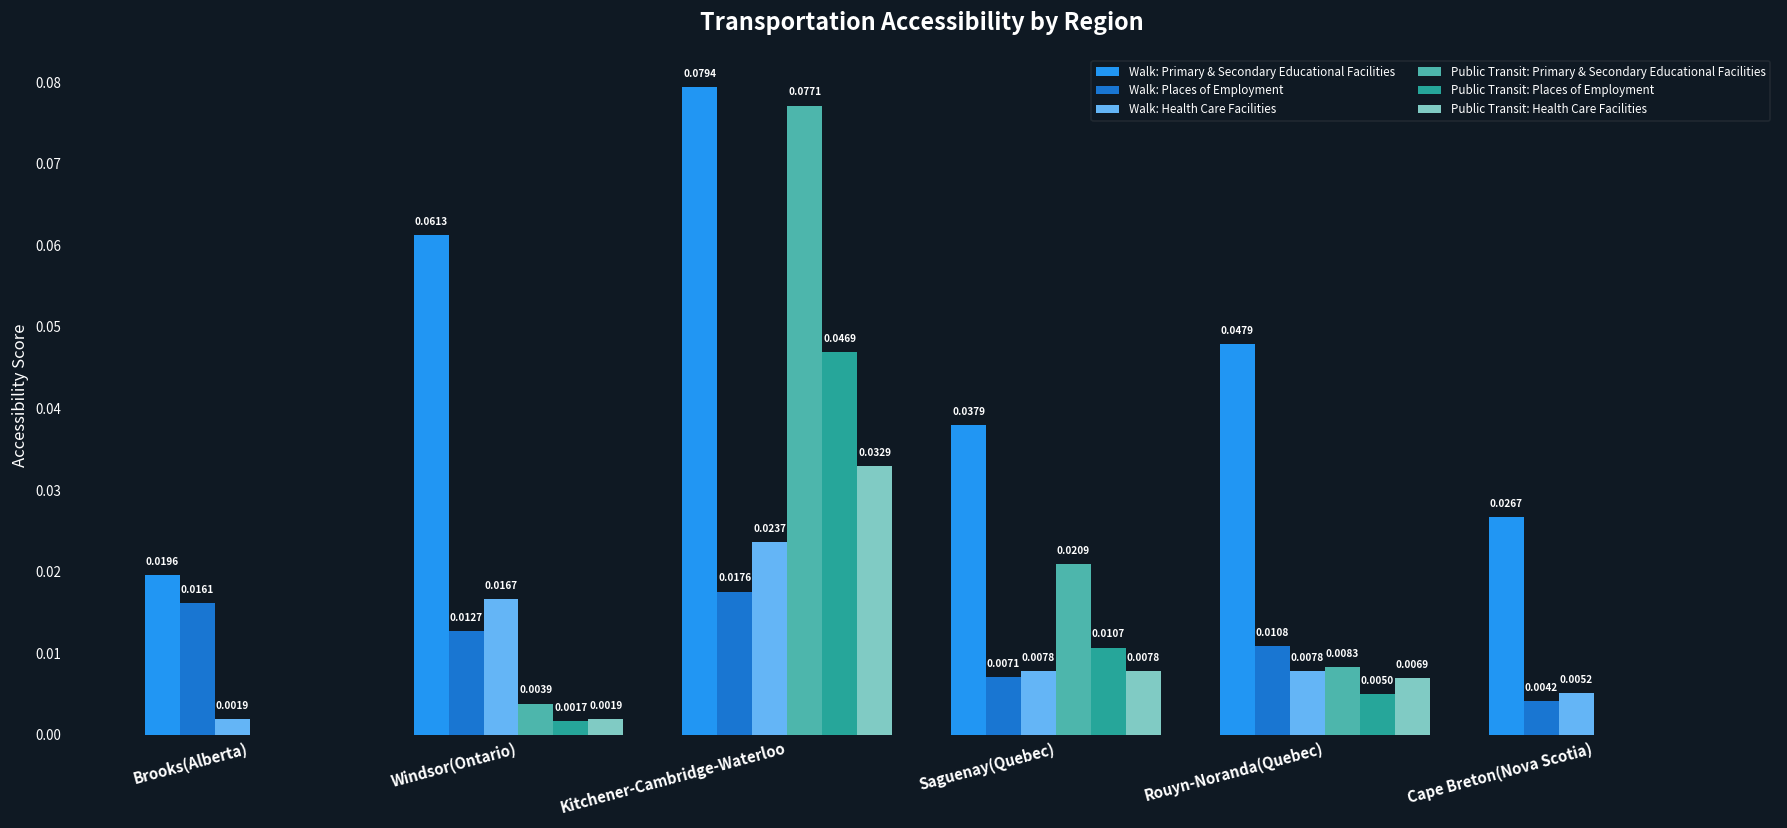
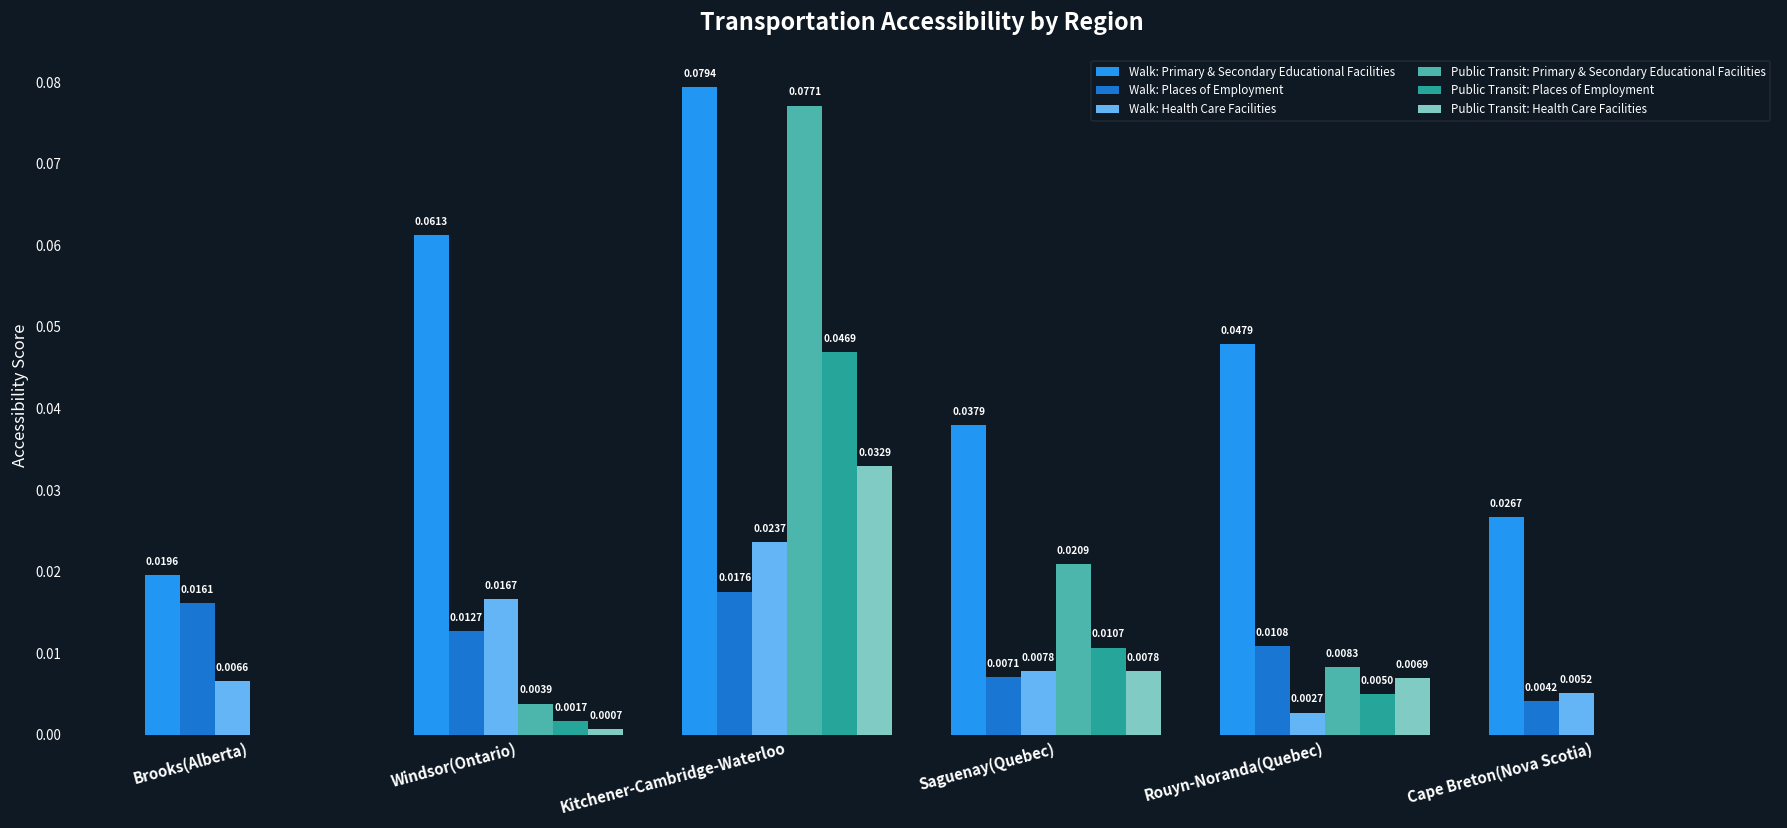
Walk: Health Care Facilities, Brooks(Alberta): 0.0019 -> 0.0066
Public Transit: Health Care Facilities, Windsor(Ontario): 0.0019 -> 0.0007
Walk: Health Care Facilities, Rouyn-Noranda(Quebec): 0.0078 -> 0.0027
